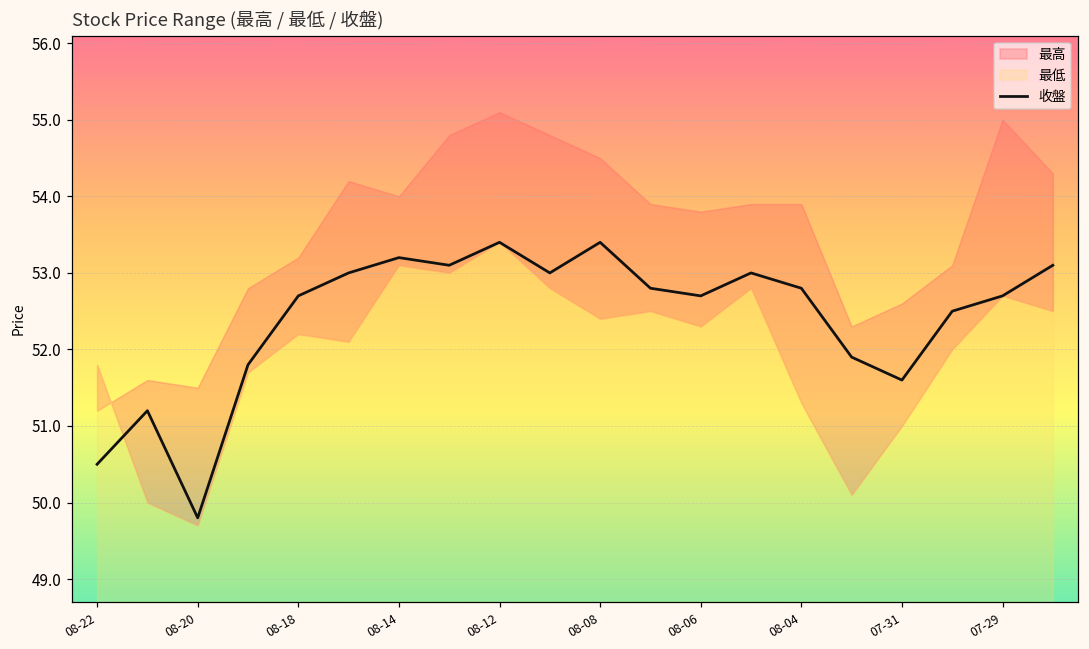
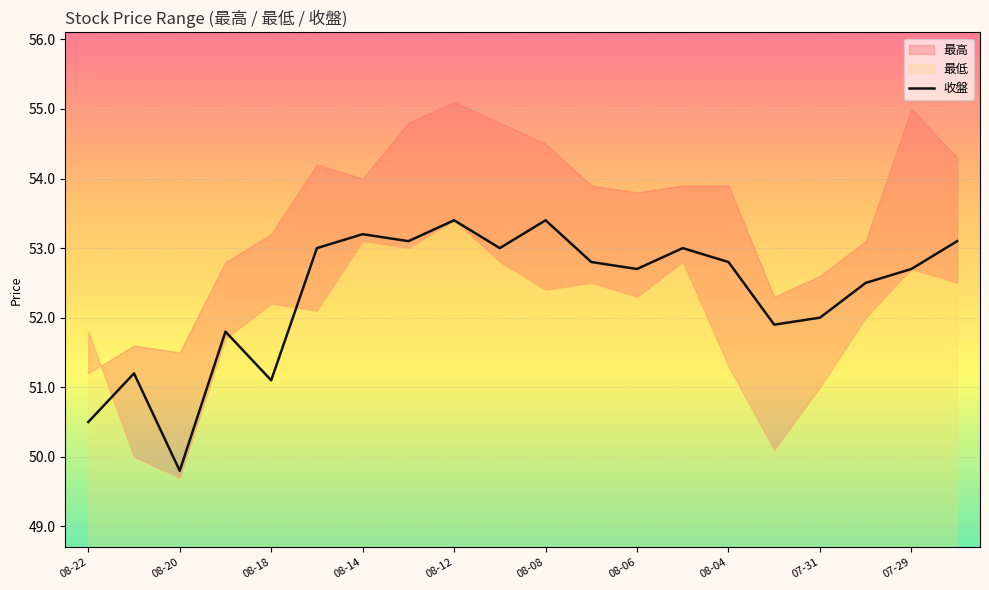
收盤, 08-18: 52.7 -> 51.1
收盤, 07-31: 51.6 -> 52.0
